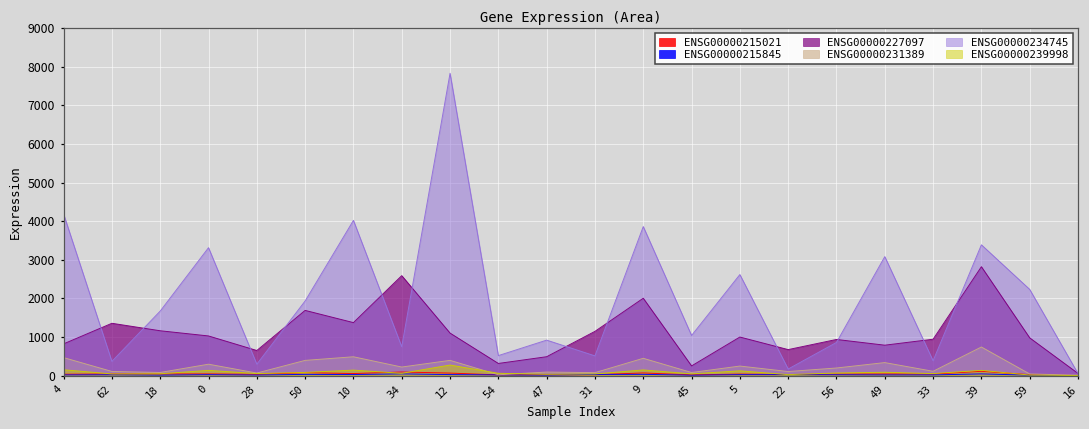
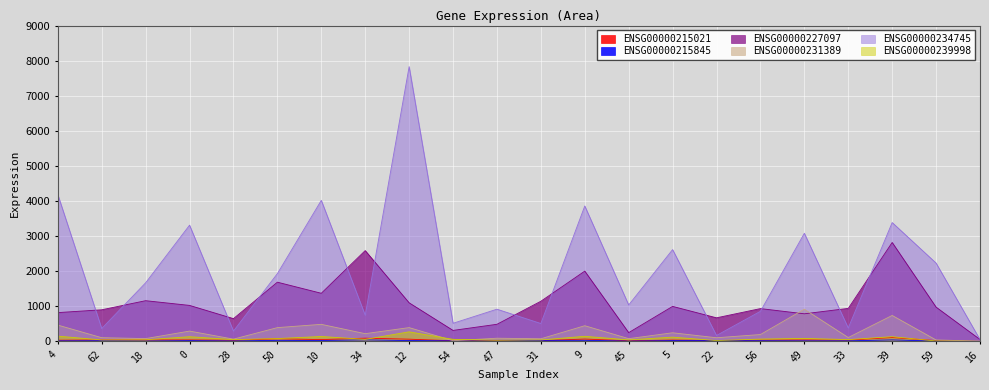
ENSG00000227097, 62: 1400 -> 900
ENSG00000231389, 49: 300 -> 900
